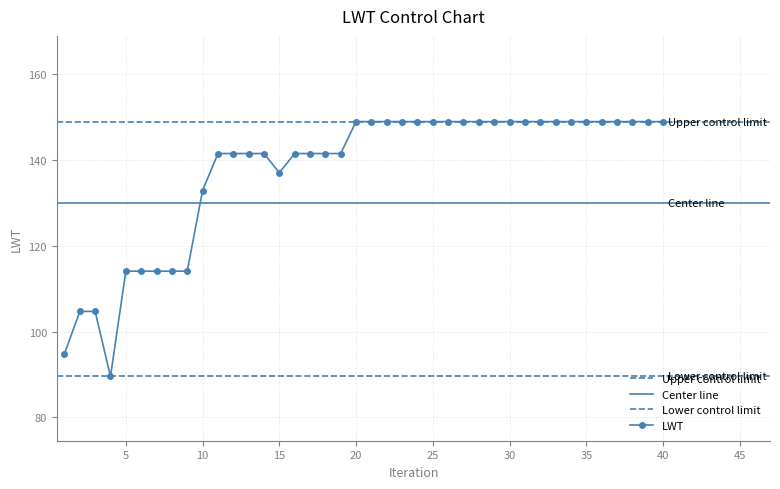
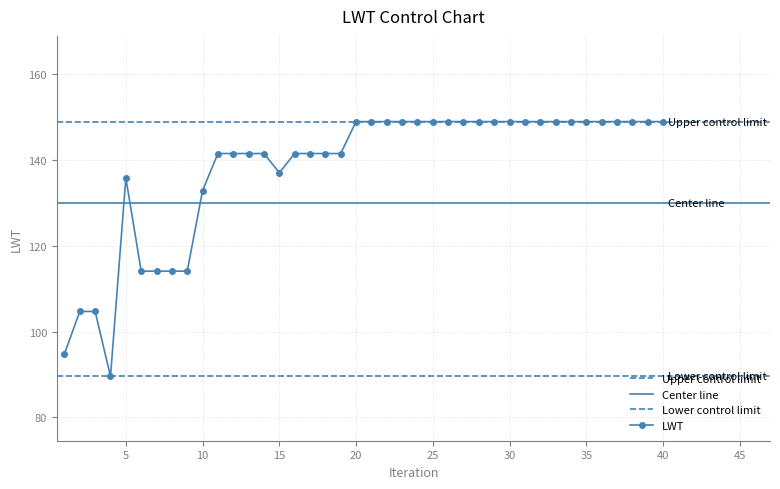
5: 114 -> 136
